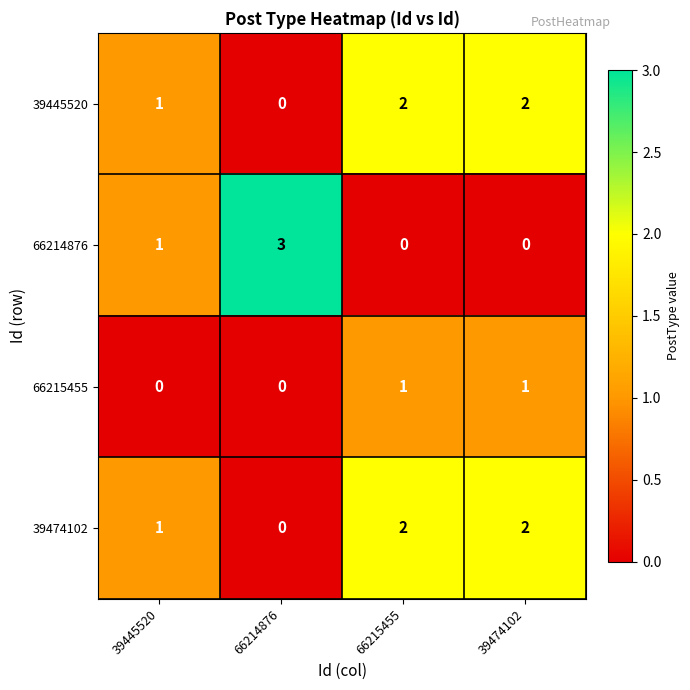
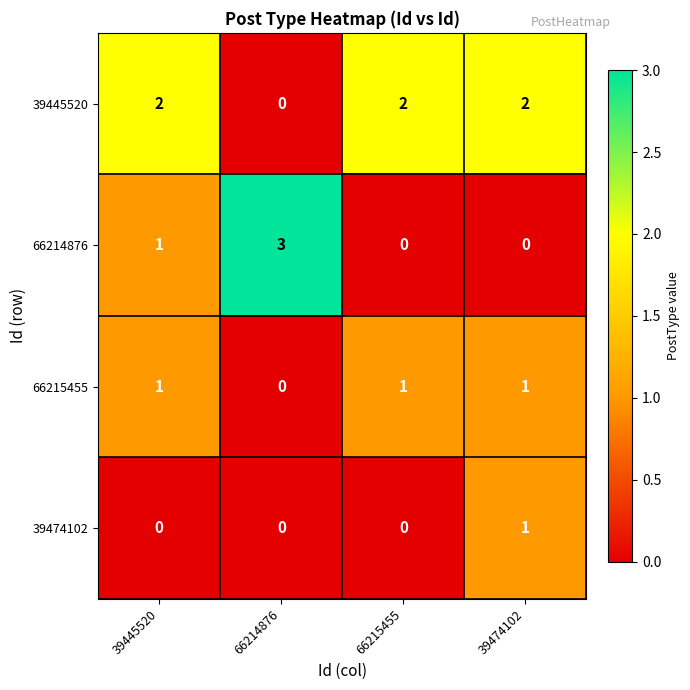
39445520, 39445520: 1 -> 2
66215455, 39445520: 0 -> 1
39474102, 39445520: 1 -> 0
39474102, 66215455: 2 -> 0
39474102, 39474102: 2 -> 1
